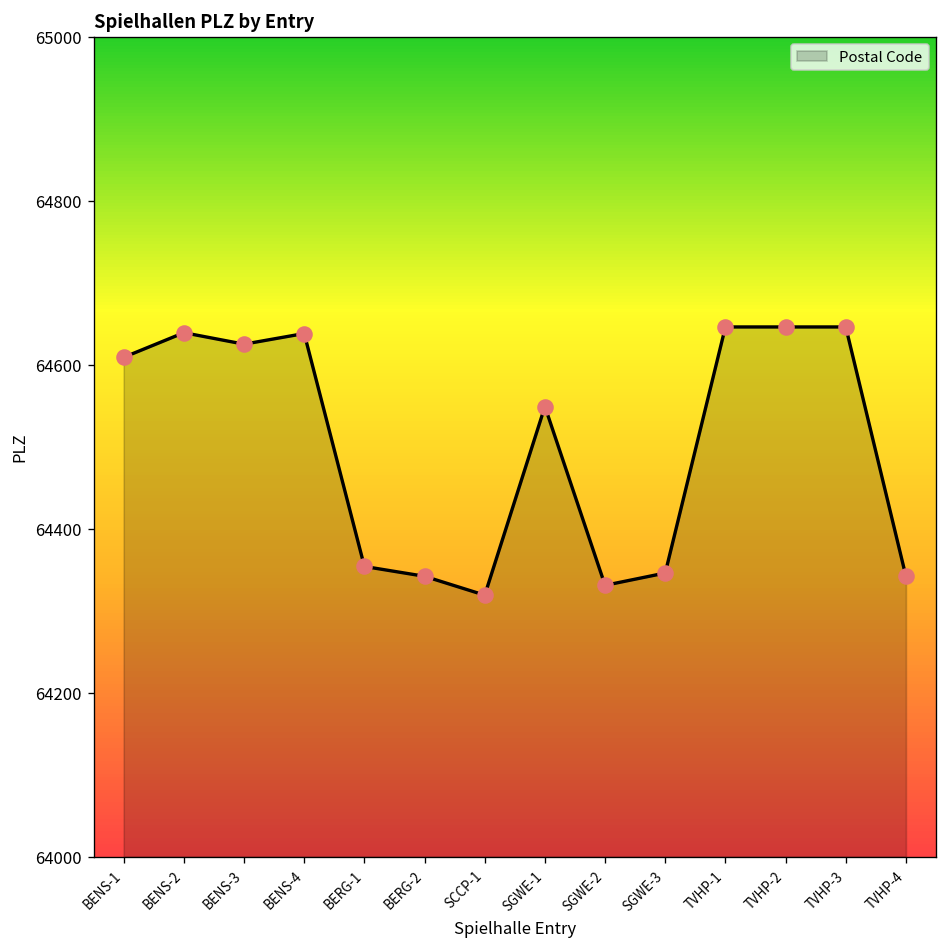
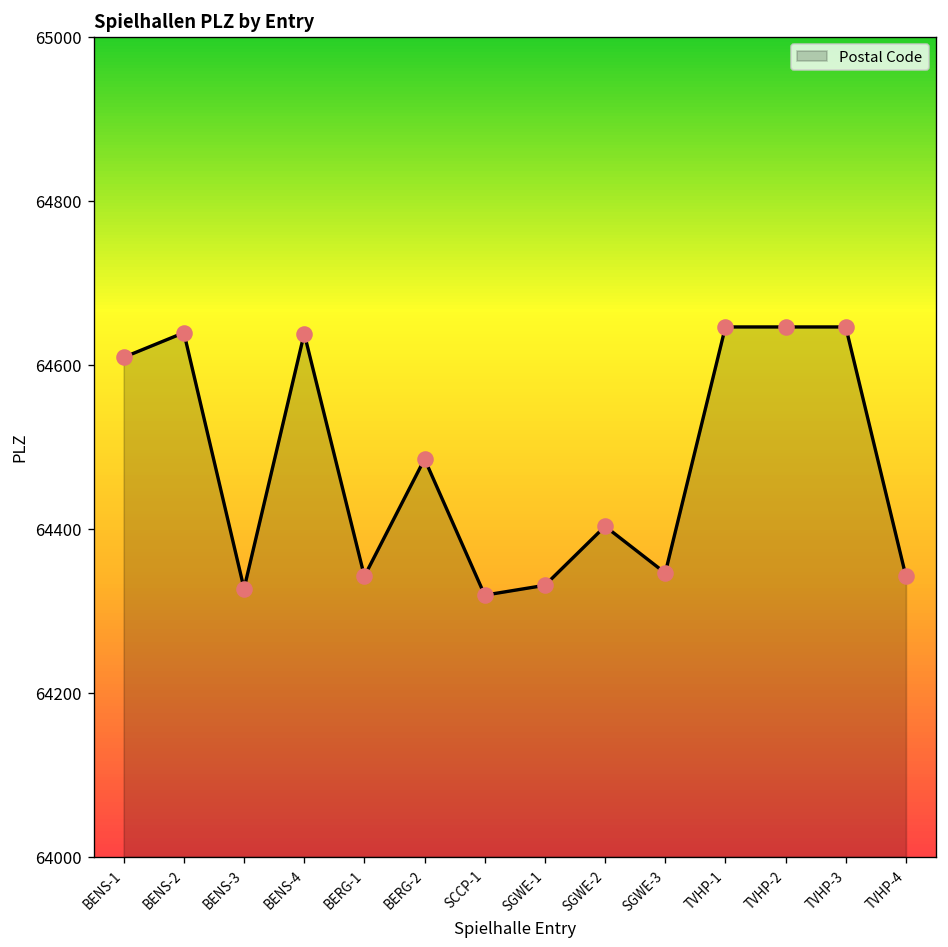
BENS-3: 64630 -> 64330
BERG-1: 64350 -> 64340
BERG-2: 64340 -> 64490
SGWE-1: 64550 -> 64330
SGWE-2: 64330 -> 64400
